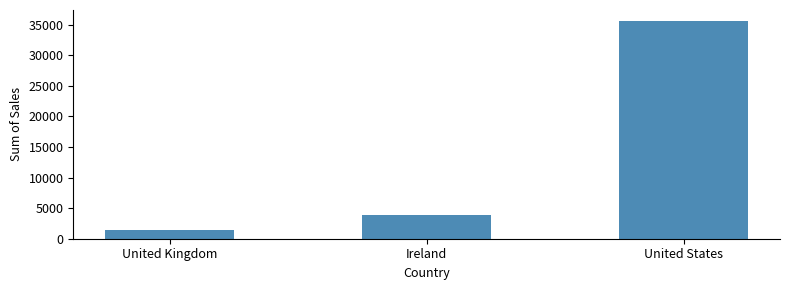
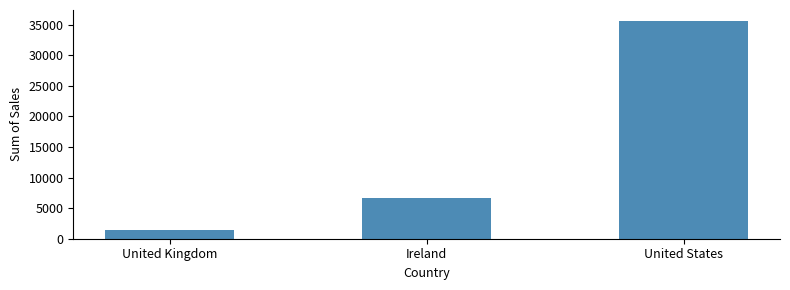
Ireland: 4000 -> 7000
